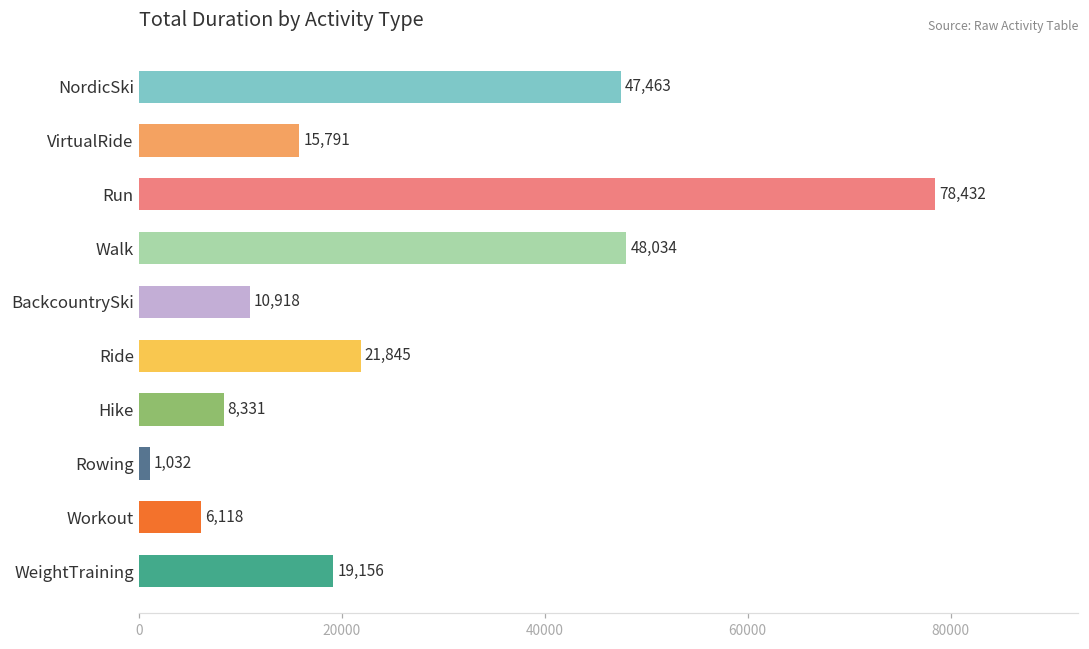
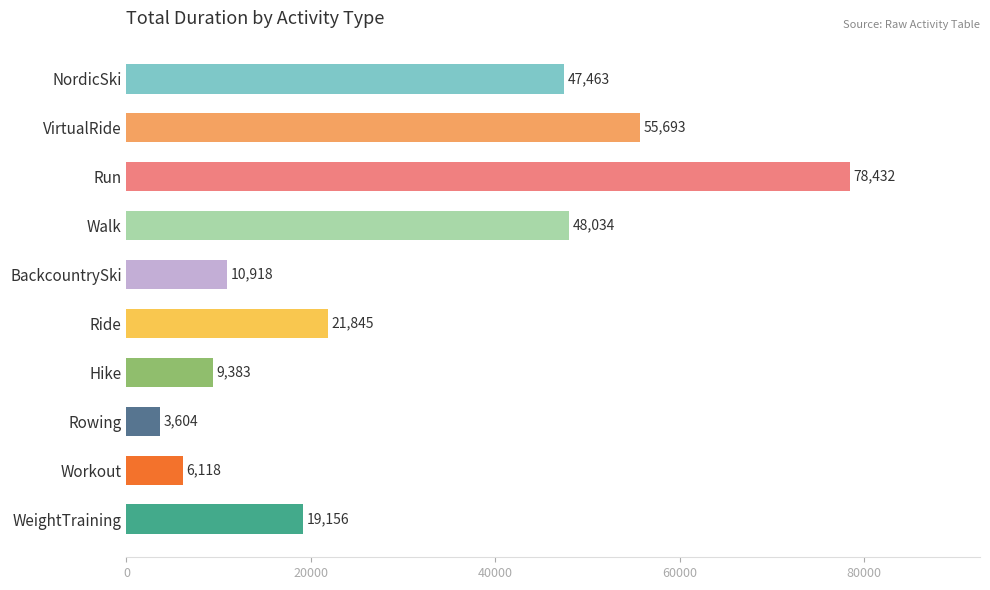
VirtualRide: 15,791 -> 55,693
Hike: 8,331 -> 9,383
Rowing: 1,032 -> 3,604
